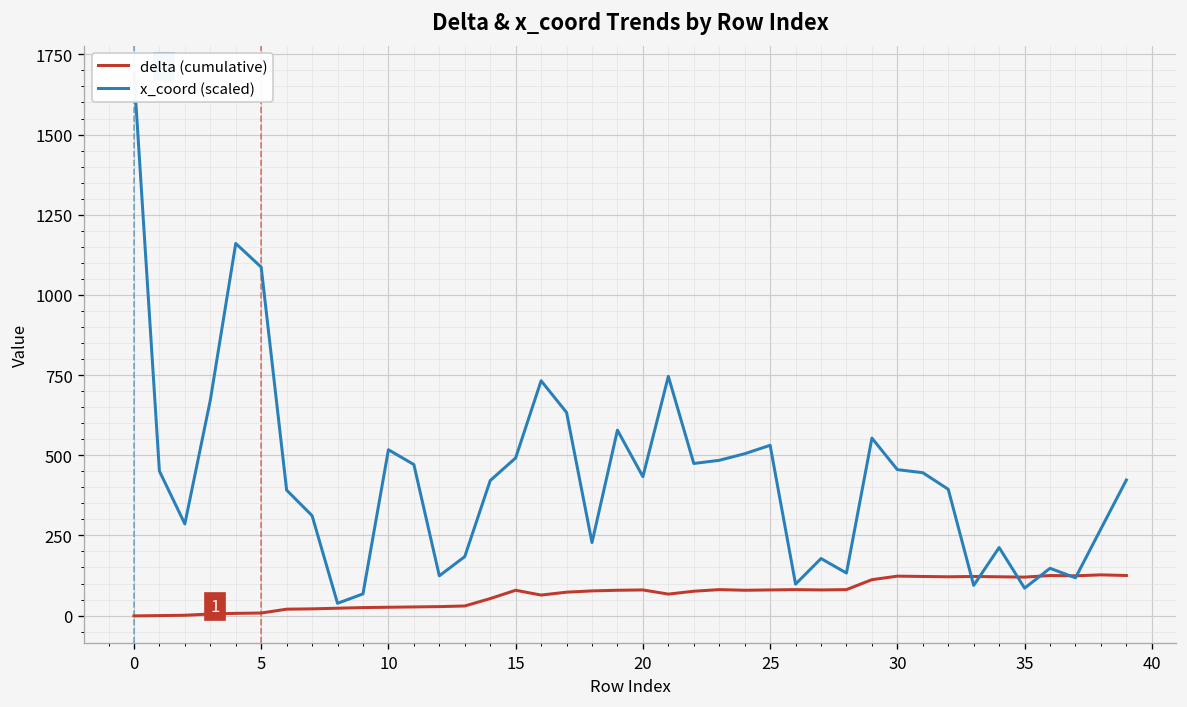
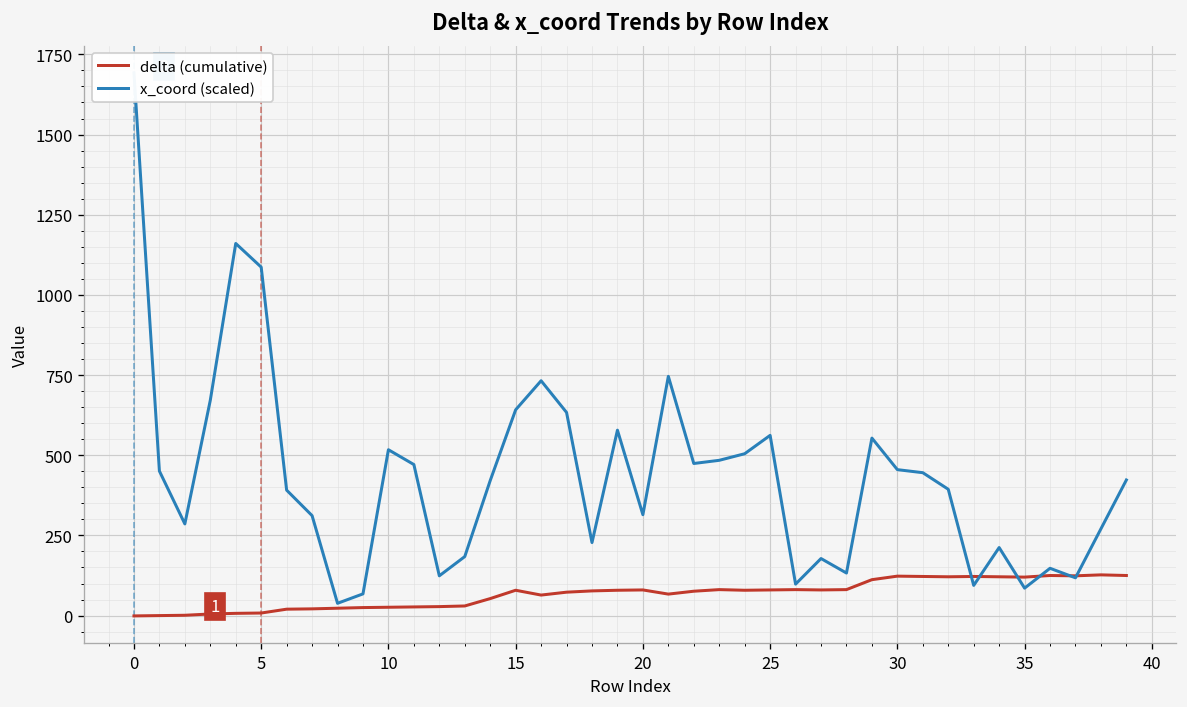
x_coord (scaled), 15: 490 -> 640
x_coord (scaled), 20: 430 -> 310
x_coord (scaled), 25: 530 -> 560
